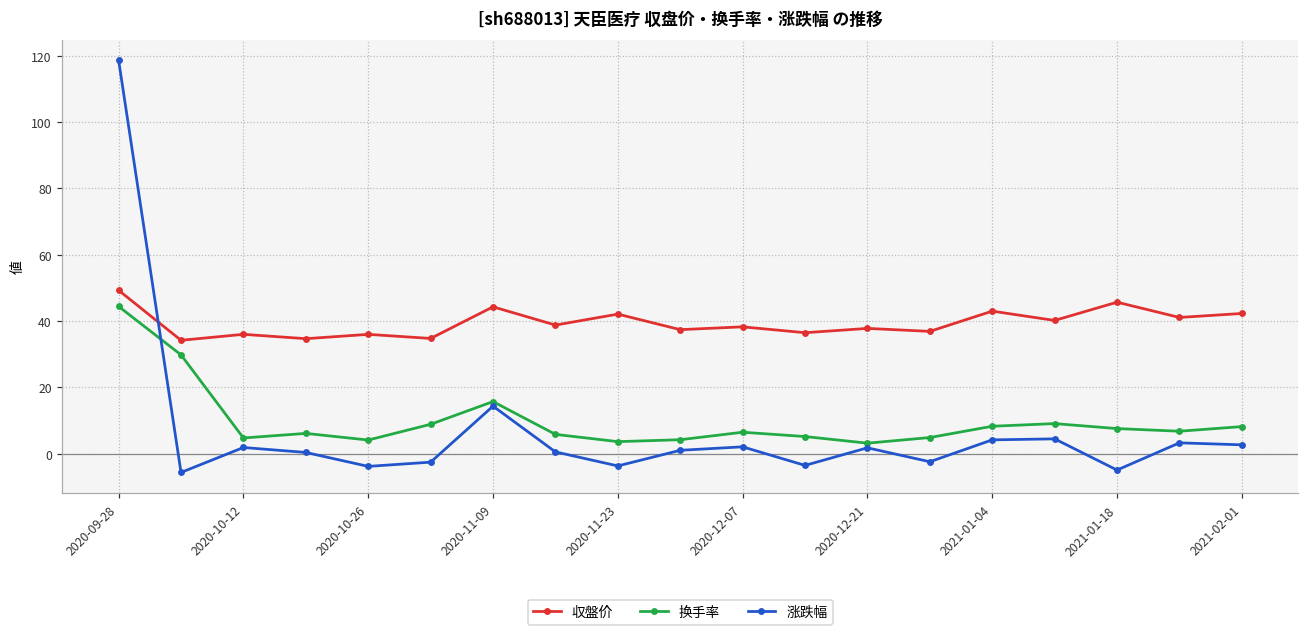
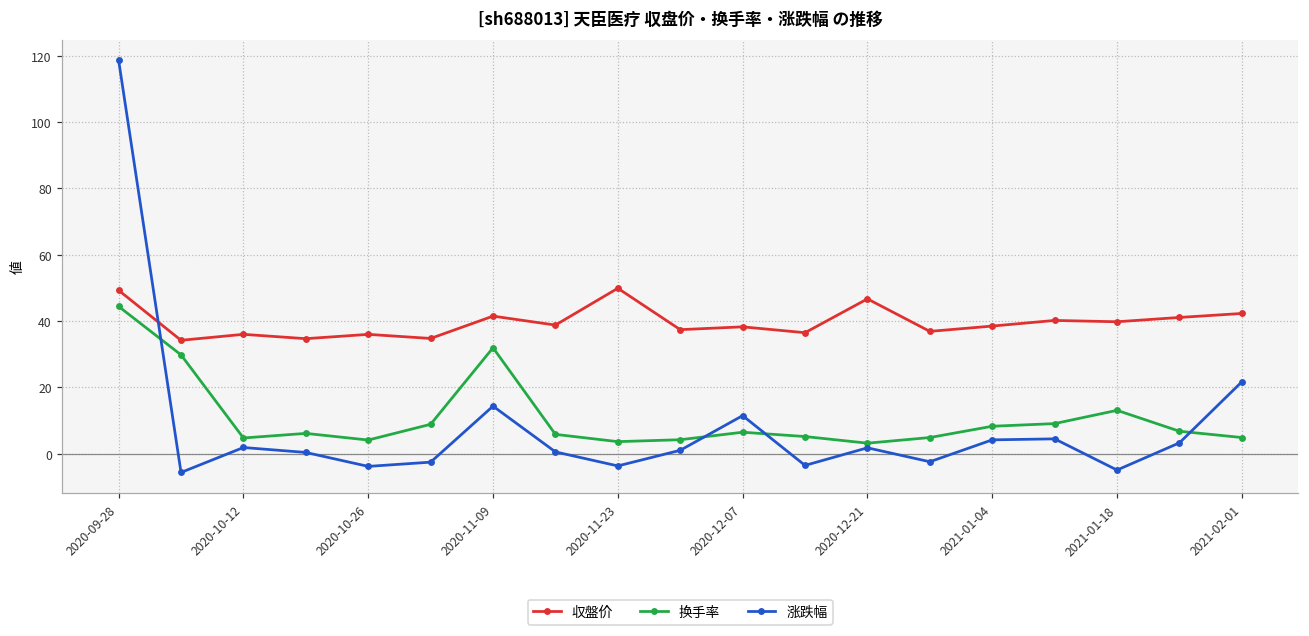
収盤价, 2020-11-09: 44 -> 42
换手率, 2020-11-09: 16 -> 32
収盤价, 2020-11-23: 42 -> 50
涨跌幅, 2020-12-07: 2 -> 12
収盤价, 2020-12-21: 38 -> 47
収盤价, 2021-01-04: 43 -> 39
収盤价, 2021-01-18: 46 -> 40
换手率, 2021-01-18: 8 -> 13
换手率, 2021-02-01: 8 -> 5
涨跌幅, 2021-02-01: 3 -> 22
